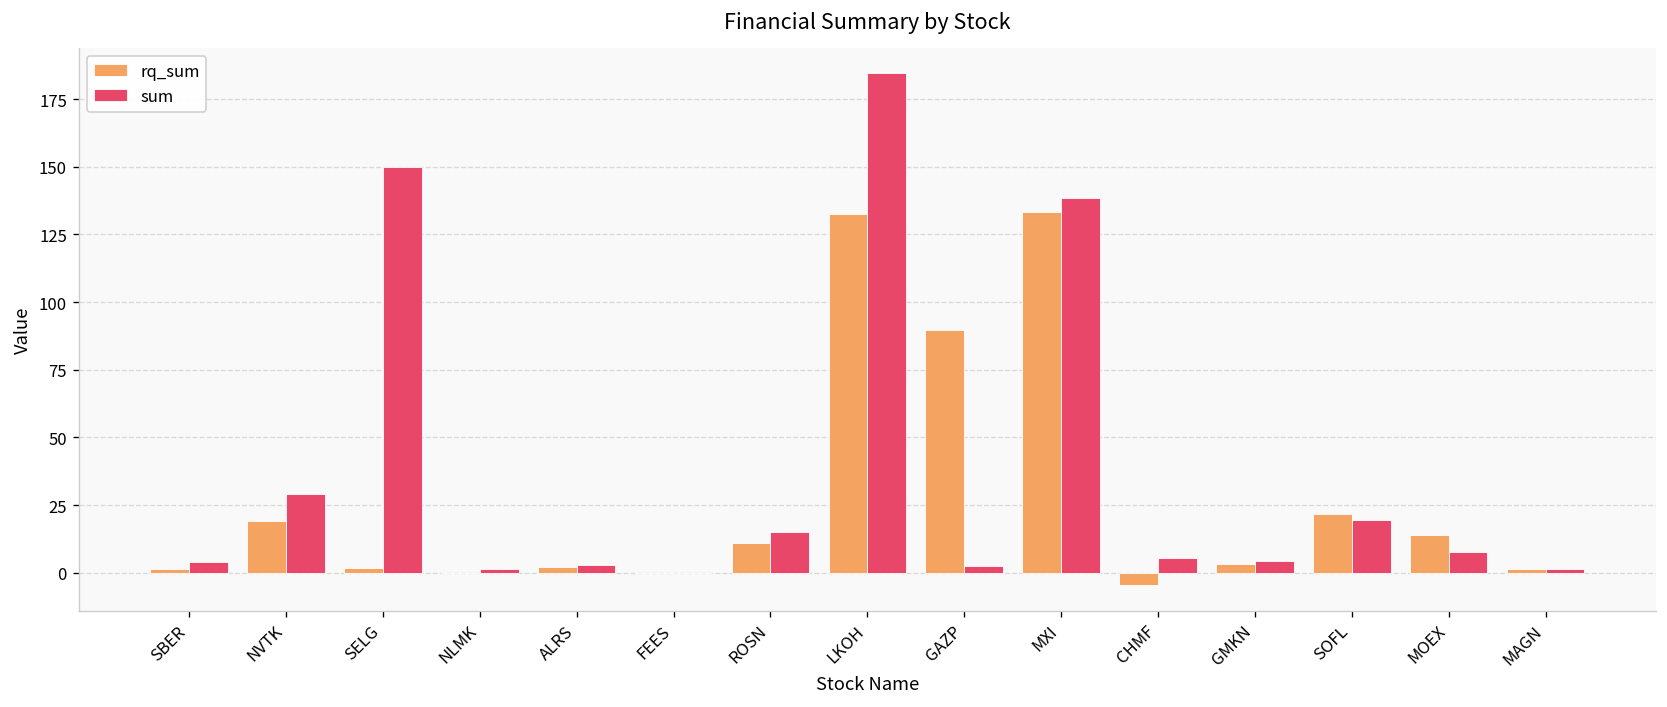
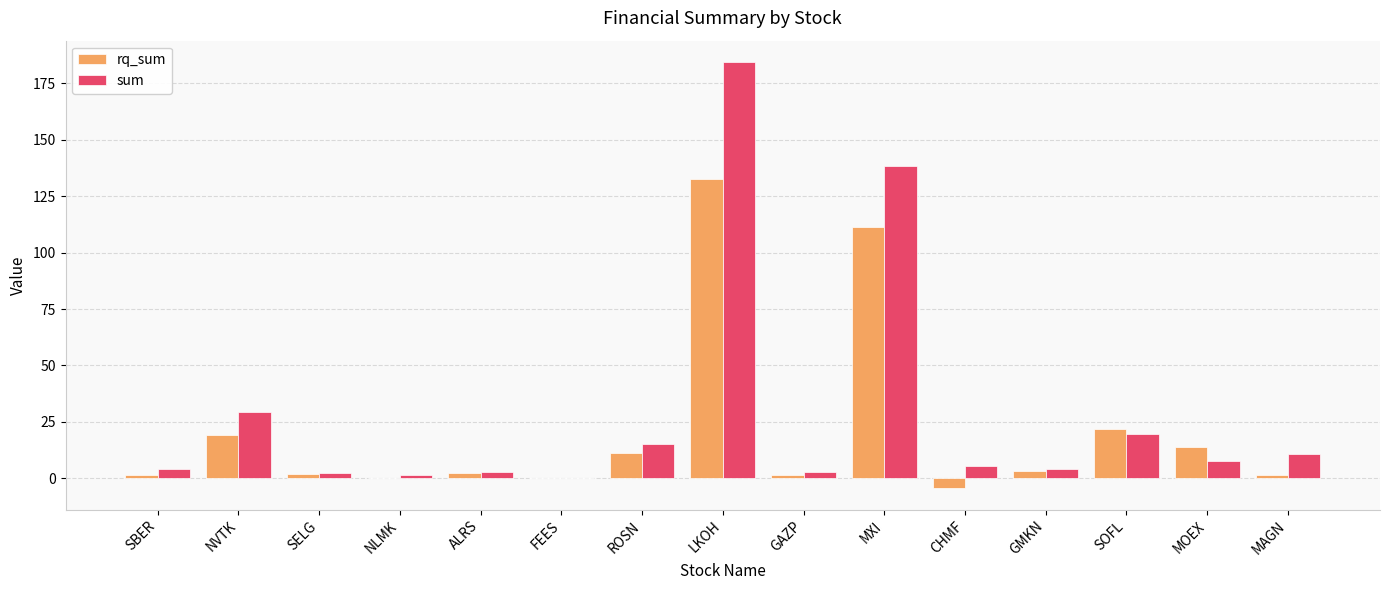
sum, SELG: 150 -> 2
rq_sum, GAZP: 90 -> 2
rq_sum, MXI: 133 -> 111
sum, MAGN: 2 -> 11
